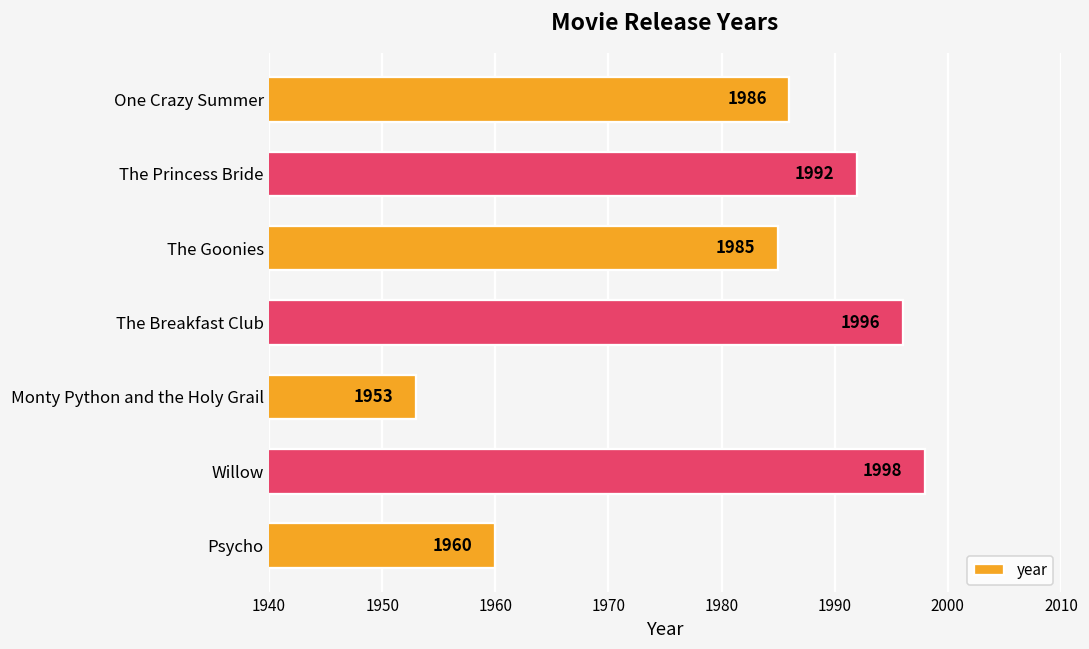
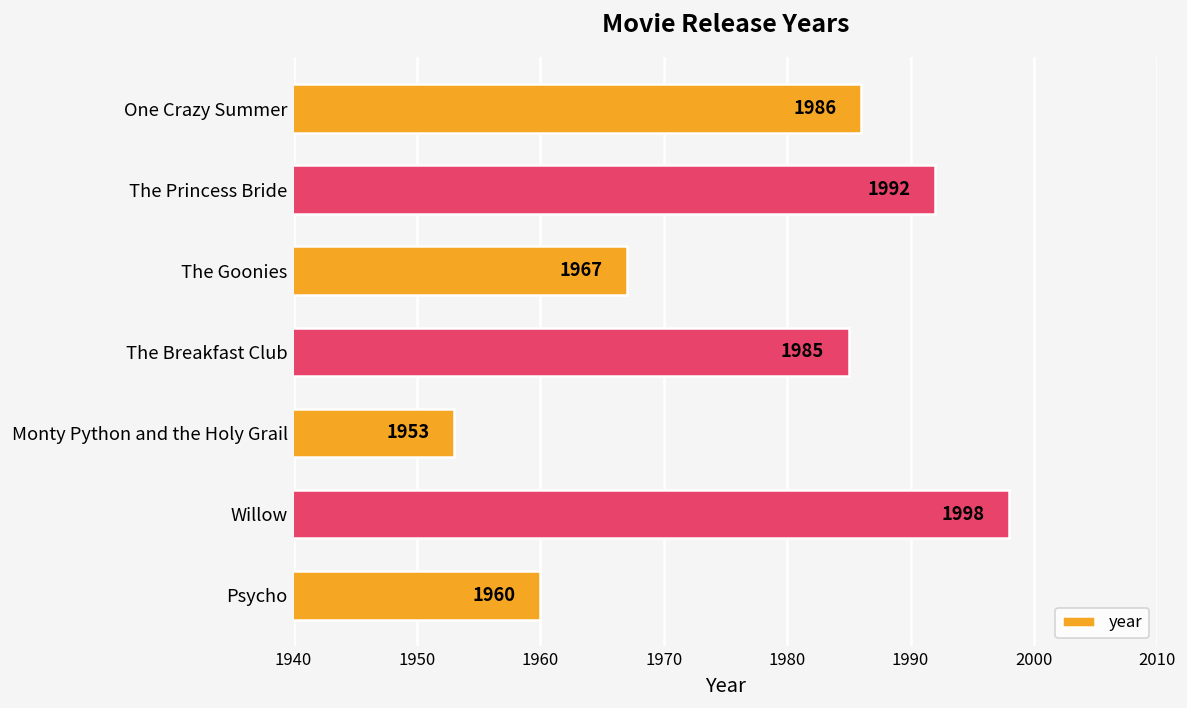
The Goonies: 1985 -> 1967
The Breakfast Club: 1996 -> 1985
